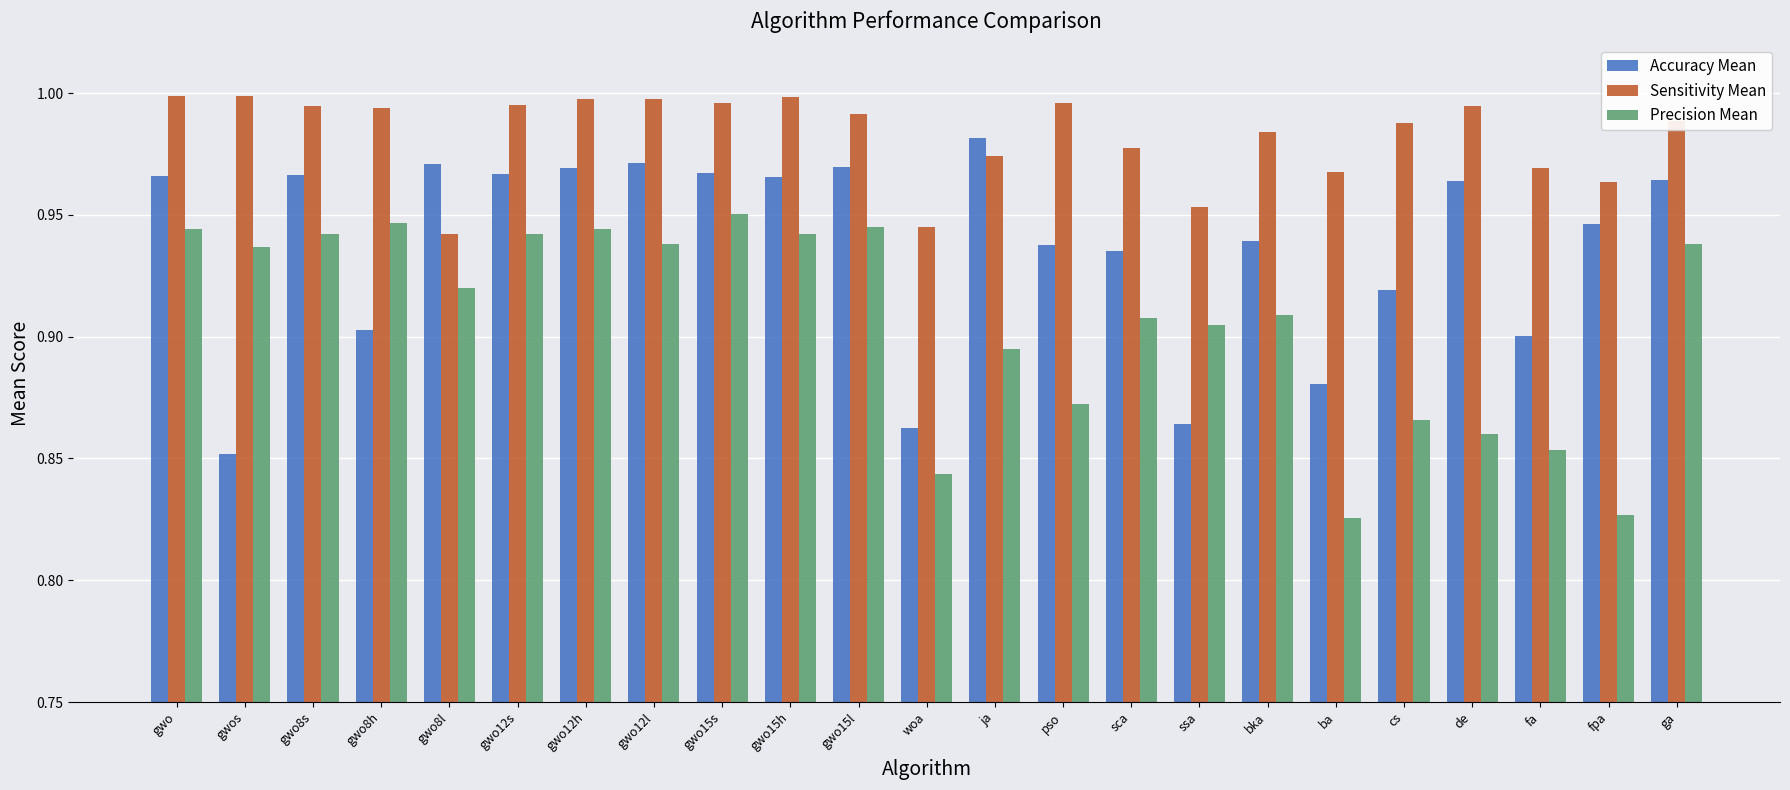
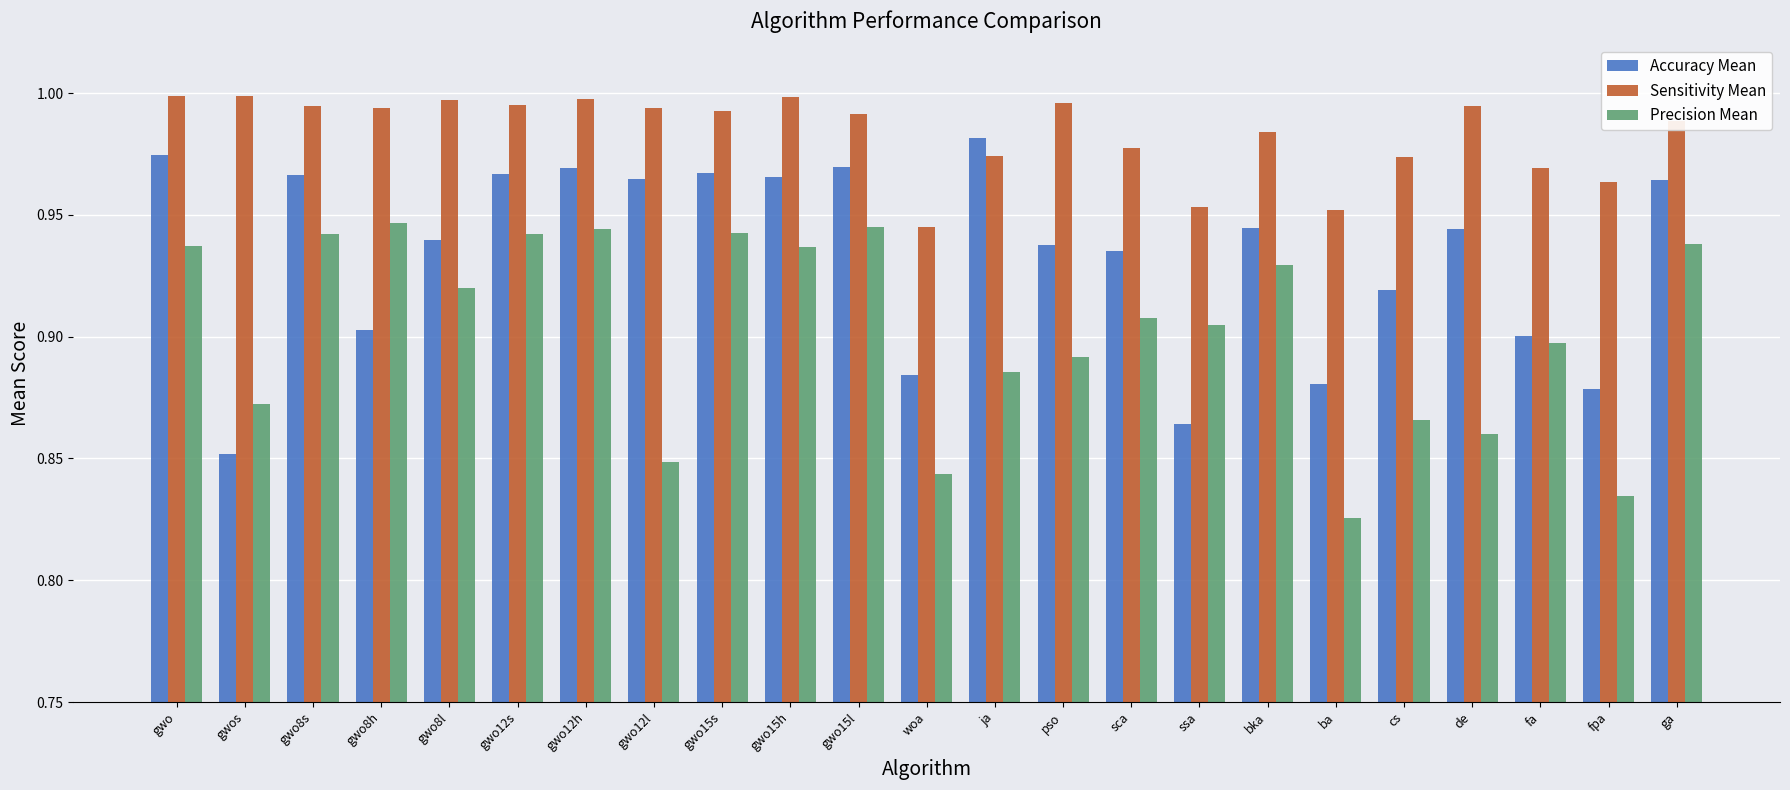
Accuracy Mean, gwo: 0.966 -> 0.975
Precision Mean, gwo: 0.944 -> 0.937
Precision Mean, gwos: 0.937 -> 0.872
Accuracy Mean, gwo8l: 0.971 -> 0.939
Sensitivity Mean, gwo8l: 0.942 -> 0.997
Accuracy Mean, gwo12l: 0.971 -> 0.965
Sensitivity Mean, gwo12l: 0.998 -> 0.994
Precision Mean, gwo12l: 0.938 -> 0.849
Sensitivity Mean, gwo15s: 0.996 -> 0.993
Precision Mean, gwo15s: 0.950 -> 0.942
Precision Mean, gwo15h: 0.942 -> 0.937
Accuracy Mean, woa: 0.863 -> 0.884
Precision Mean, ja: 0.895 -> 0.885
Precision Mean, pso: 0.872 -> 0.892
Accuracy Mean, bka: 0.939 -> 0.945
Precision Mean, bka: 0.909 -> 0.929
Sensitivity Mean, ba: 0.968 -> 0.952
Sensitivity Mean, cs: 0.988 -> 0.974
Accuracy Mean, de: 0.964 -> 0.944
Precision Mean, fa: 0.853 -> 0.897
Accuracy Mean, fpa: 0.946 -> 0.879
Precision Mean, fpa: 0.827 -> 0.834
